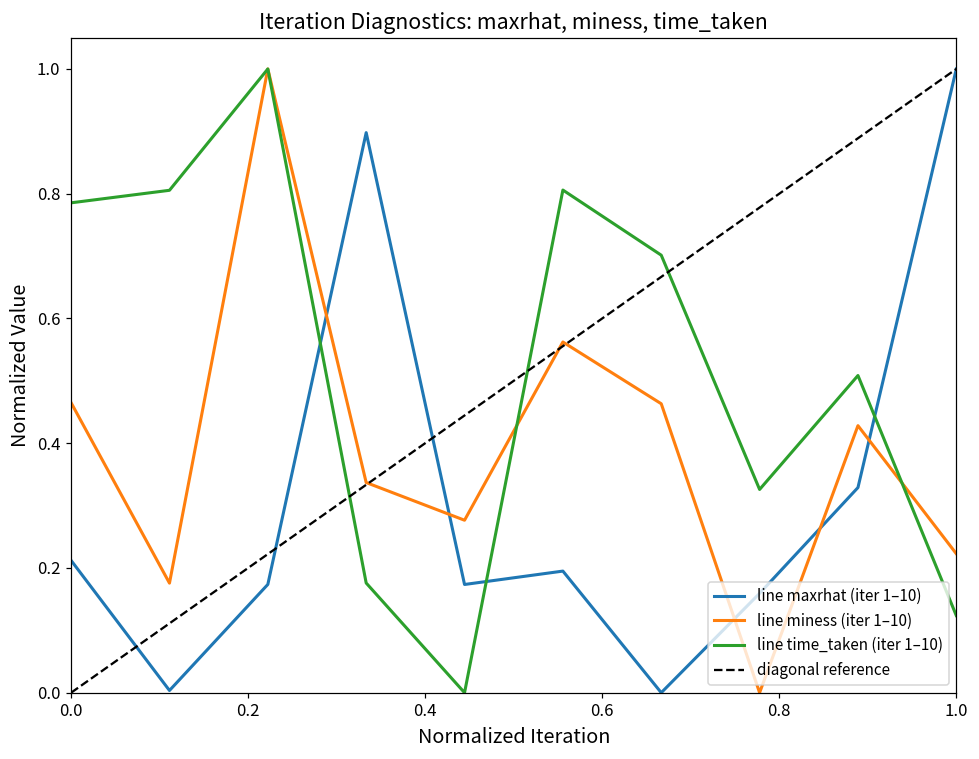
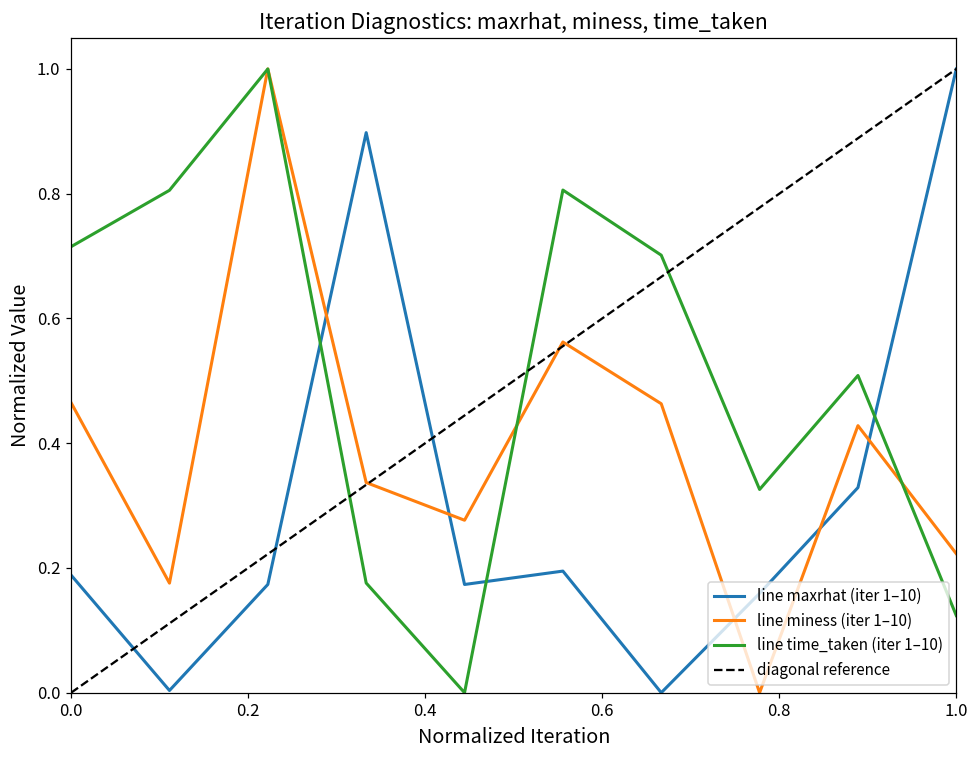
line maxrhat (iter 1–10), 0.0: 0.21 -> 0.19
line time_taken (iter 1–10), 0.0: 0.79 -> 0.72
